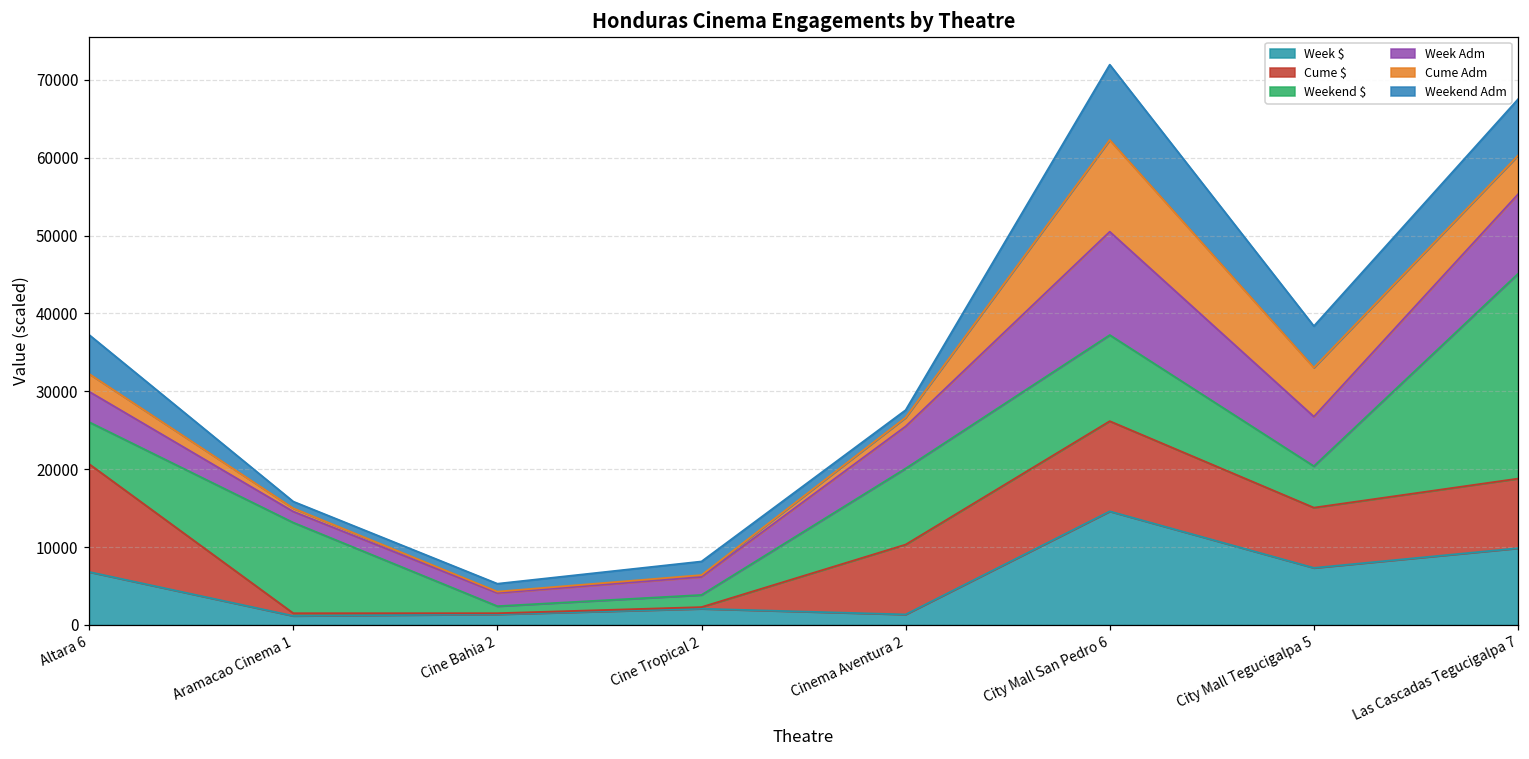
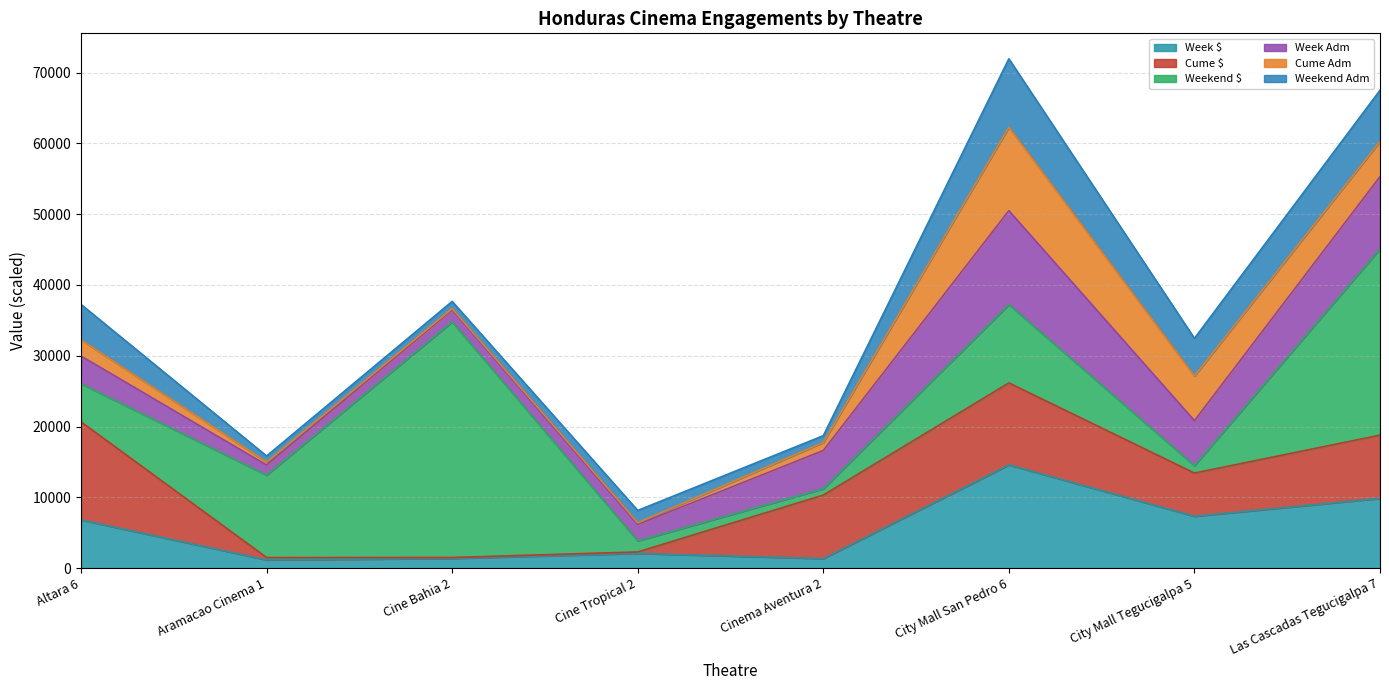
Weekend $, Cine Bahia 2: 1000 -> 33000
Weekend $, Cinema Aventura 2: 10000 -> 1000
Cume $, City Mall Tegucigalpa 5: 8000 -> 6000
Weekend $, City Mall Tegucigalpa 5: 5000 -> 1000
